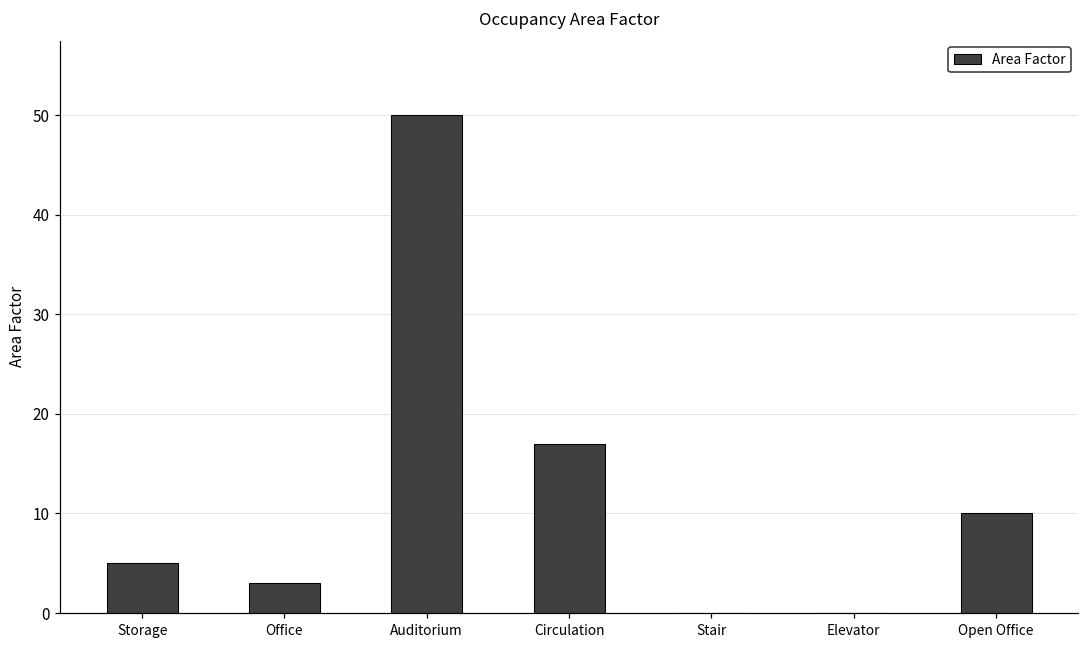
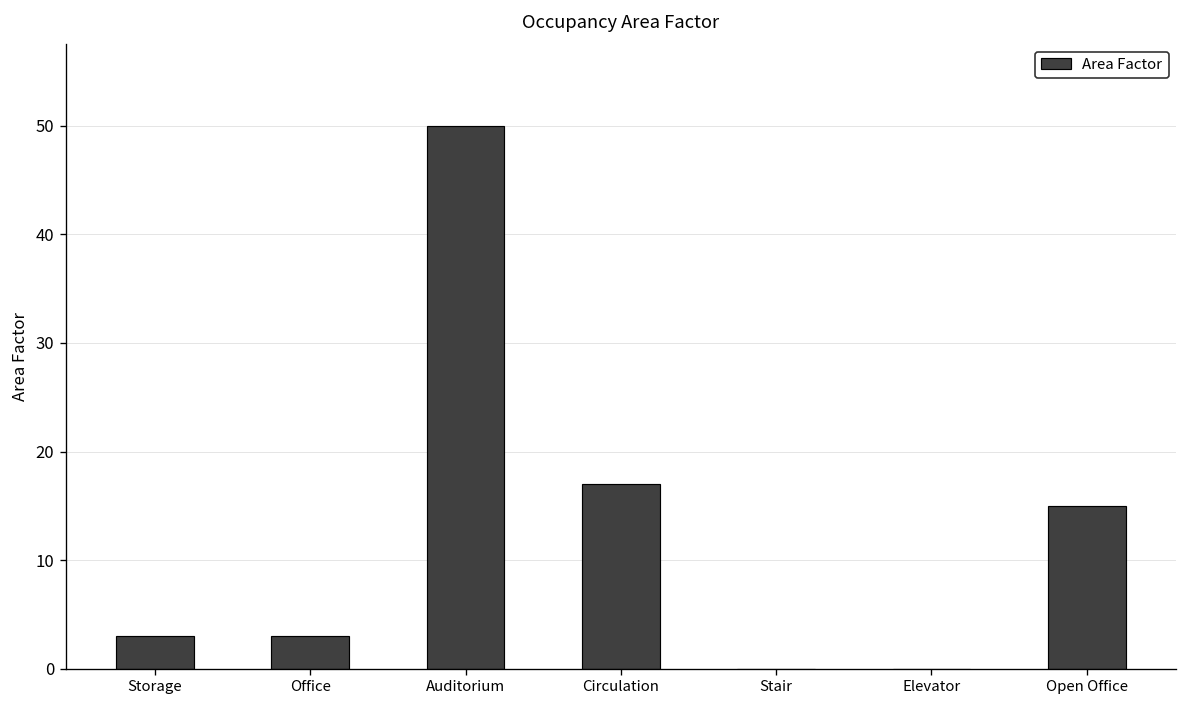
Storage: 5 -> 3
Open Office: 10 -> 15
